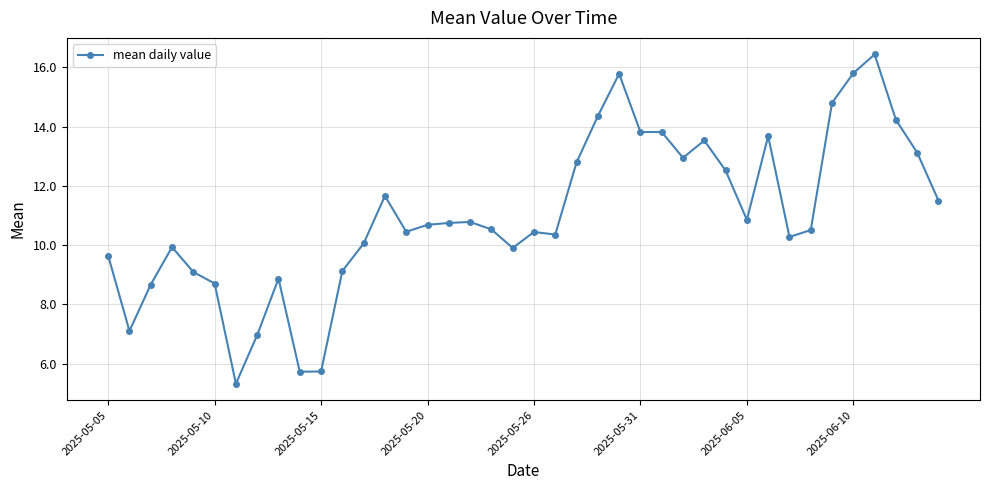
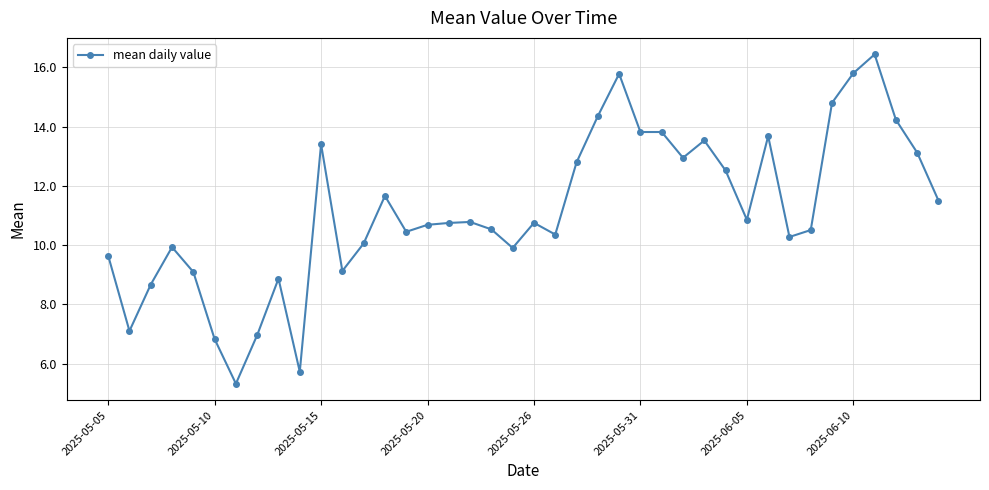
2025-05-10: 8.7 -> 6.8
2025-05-15: 5.7 -> 13.4
2025-05-26: 10.4 -> 10.8
